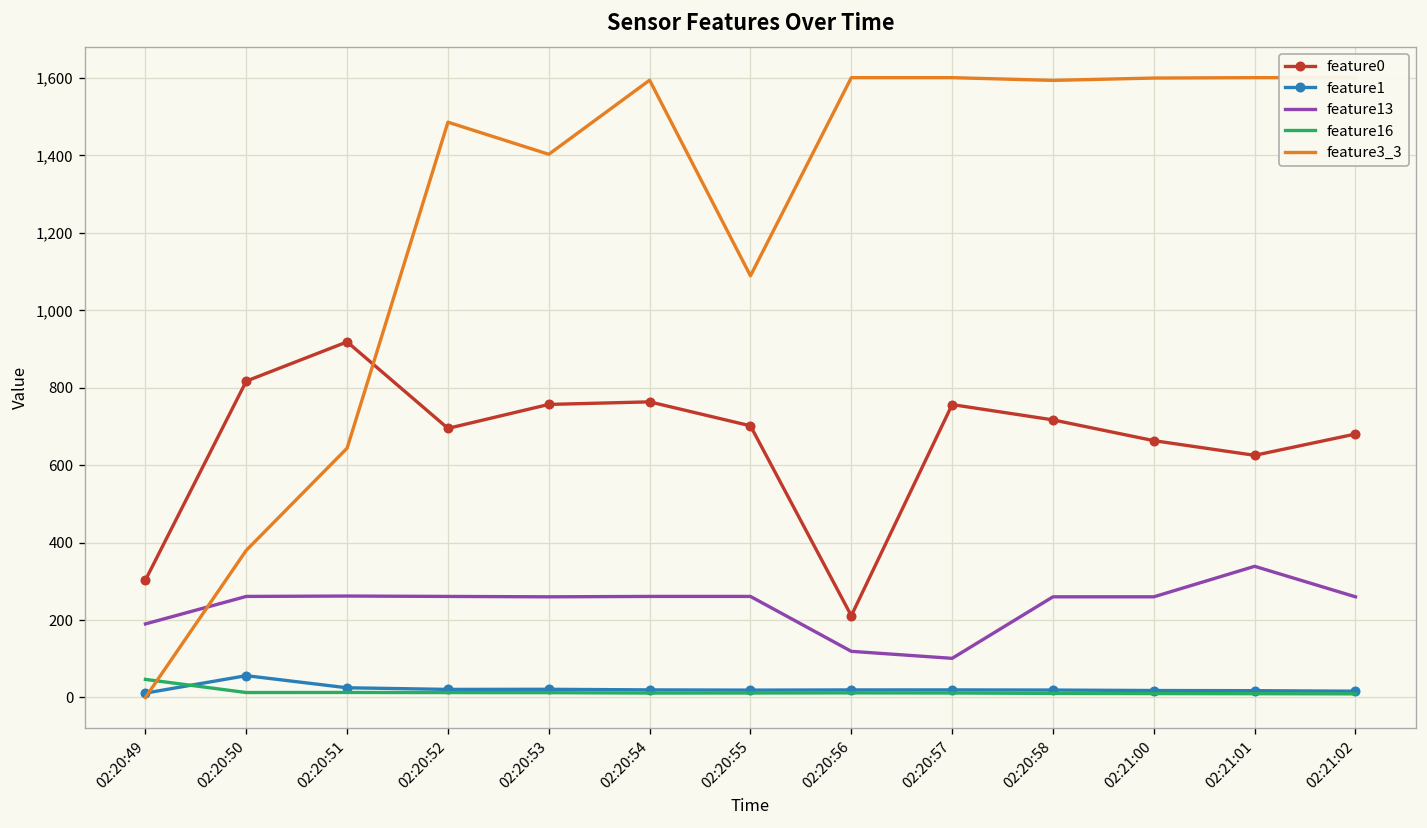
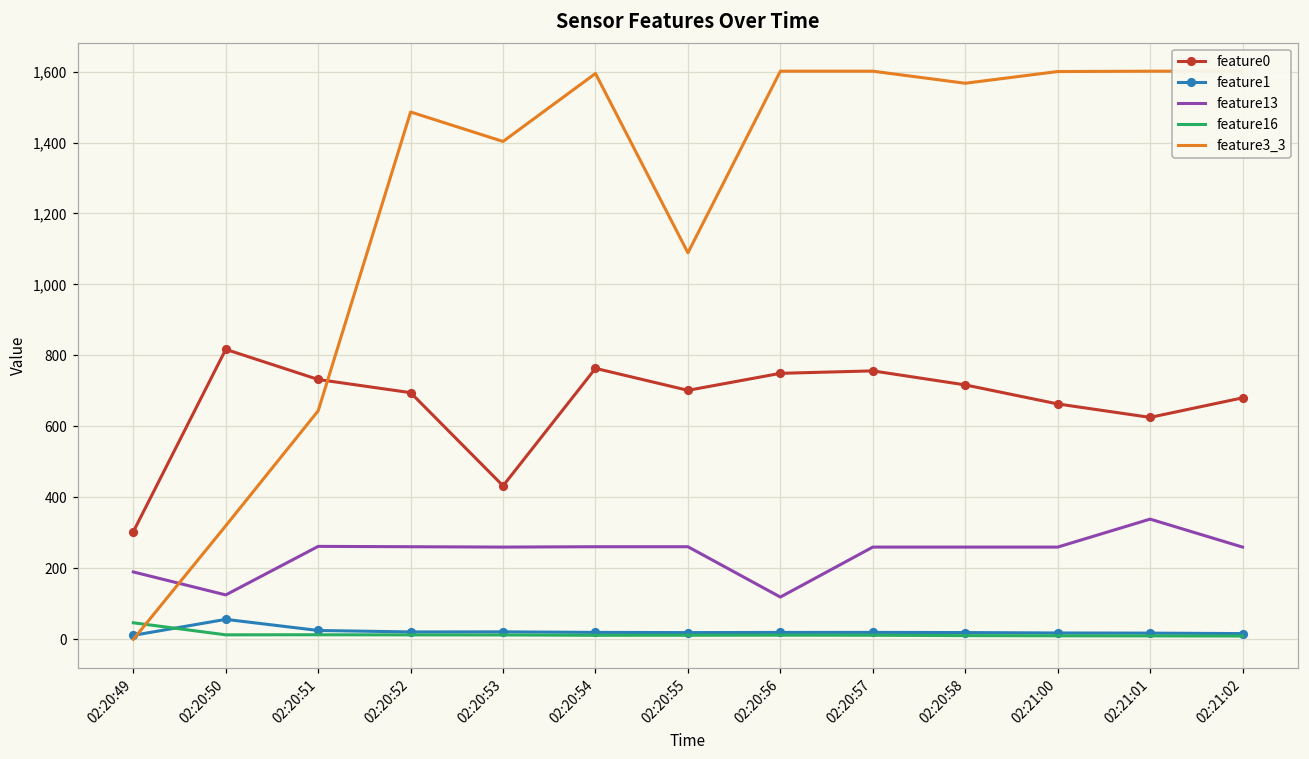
feature13, 02:20:50: 260 -> 130
feature3_3, 02:20:50: 380 -> 320
feature0, 02:20:51: 920 -> 730
feature0, 02:20:53: 760 -> 430
feature0, 02:20:56: 210 -> 750
feature13, 02:20:57: 100 -> 260
feature3_3, 02:20:58: 1,590 -> 1,570
